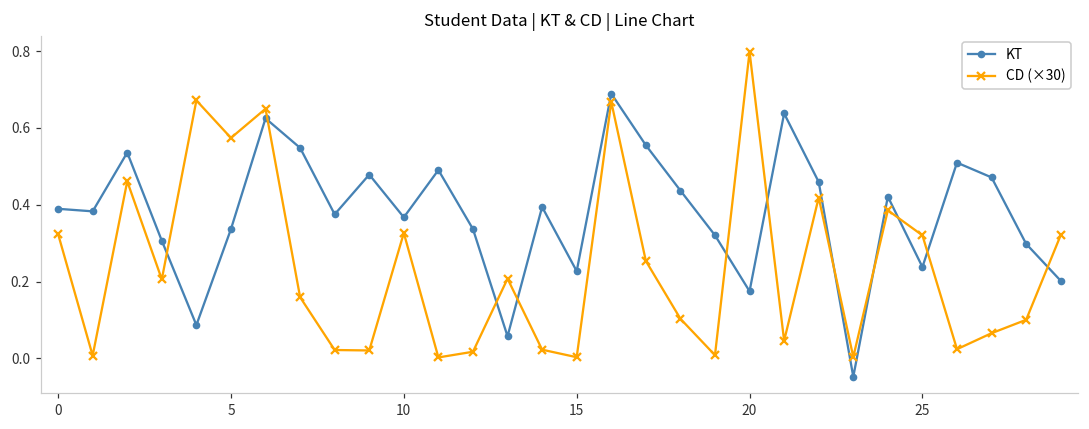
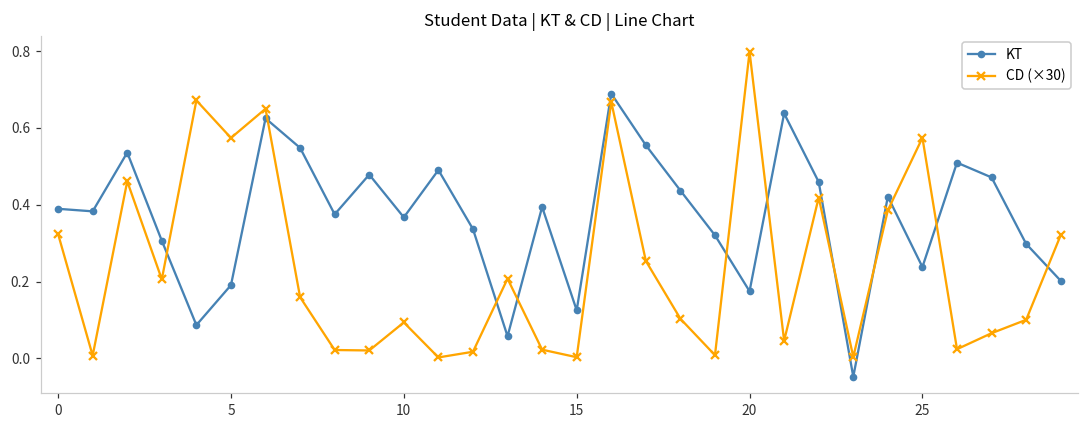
KT, 5: 0.34 -> 0.19
CD (×30), 10: 0.33 -> 0.09
KT, 15: 0.23 -> 0.13
CD (×30), 25: 0.32 -> 0.57
